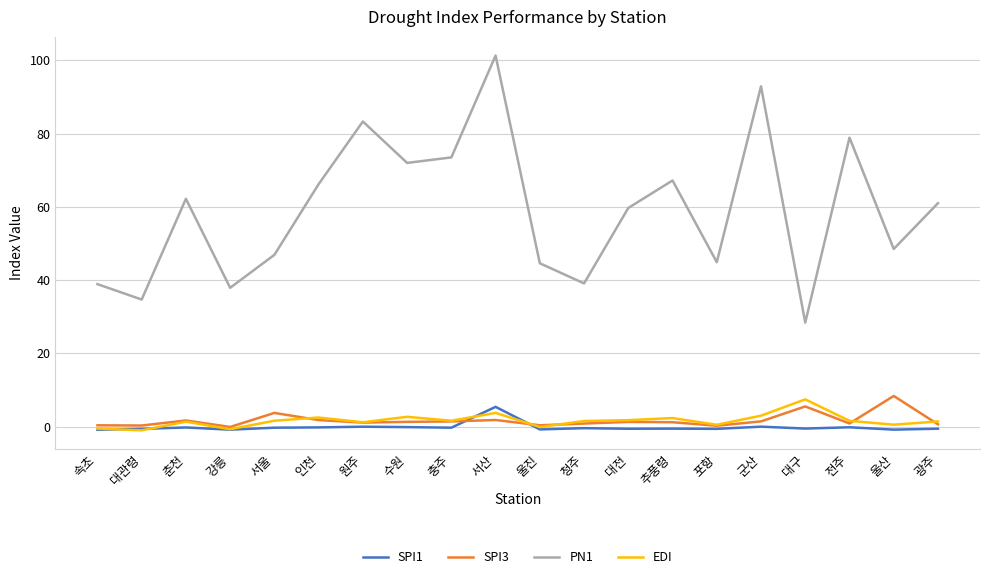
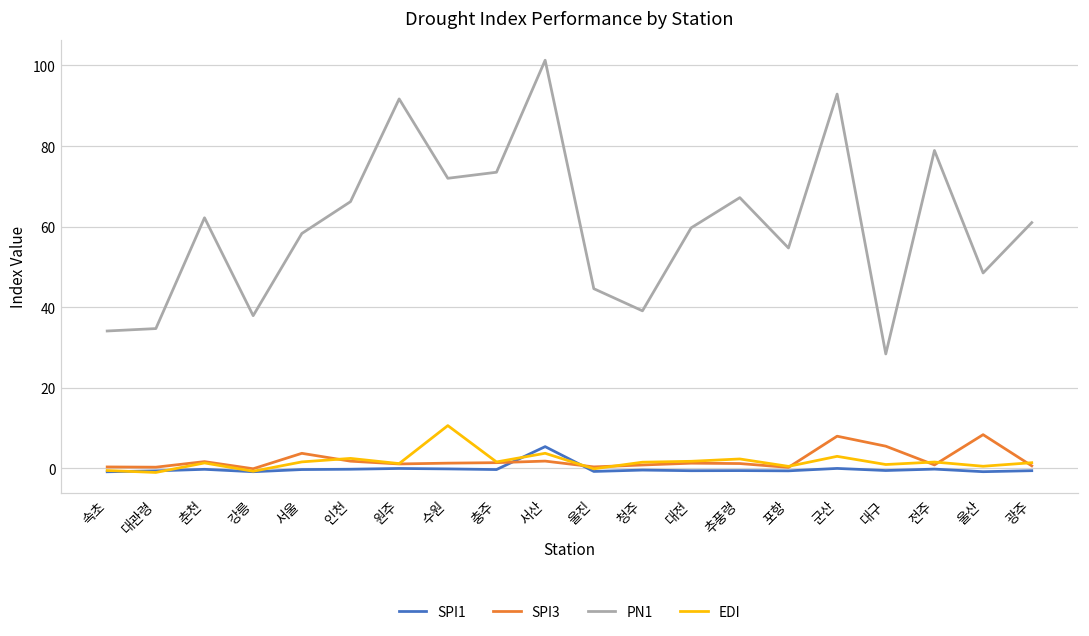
PN1, 속초: 39 -> 34
PN1, 서울: 47 -> 58
PN1, 원주: 83 -> 92
EDI, 수원: 3 -> 11
PN1, 포항: 45 -> 55
SPI3, 군산: 1 -> 8
EDI, 대구: 7 -> 1
